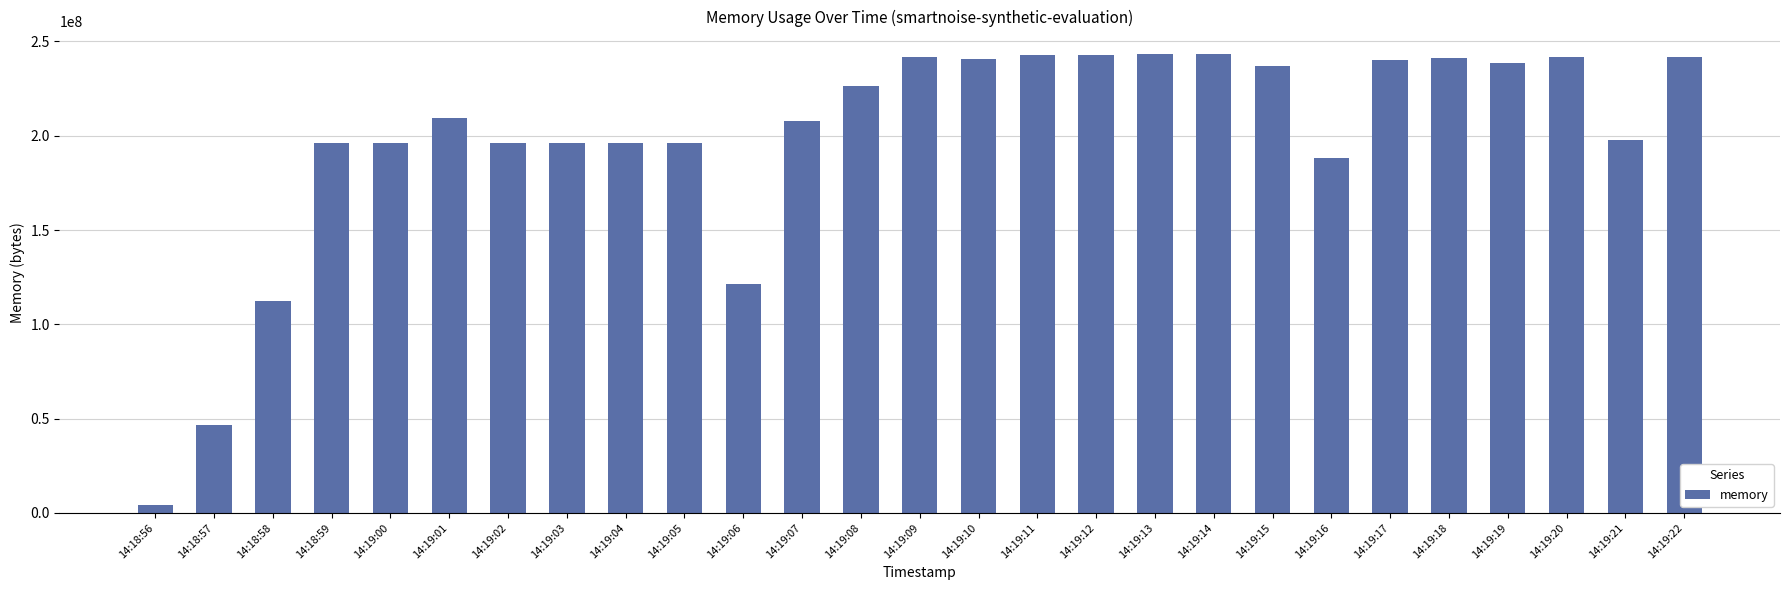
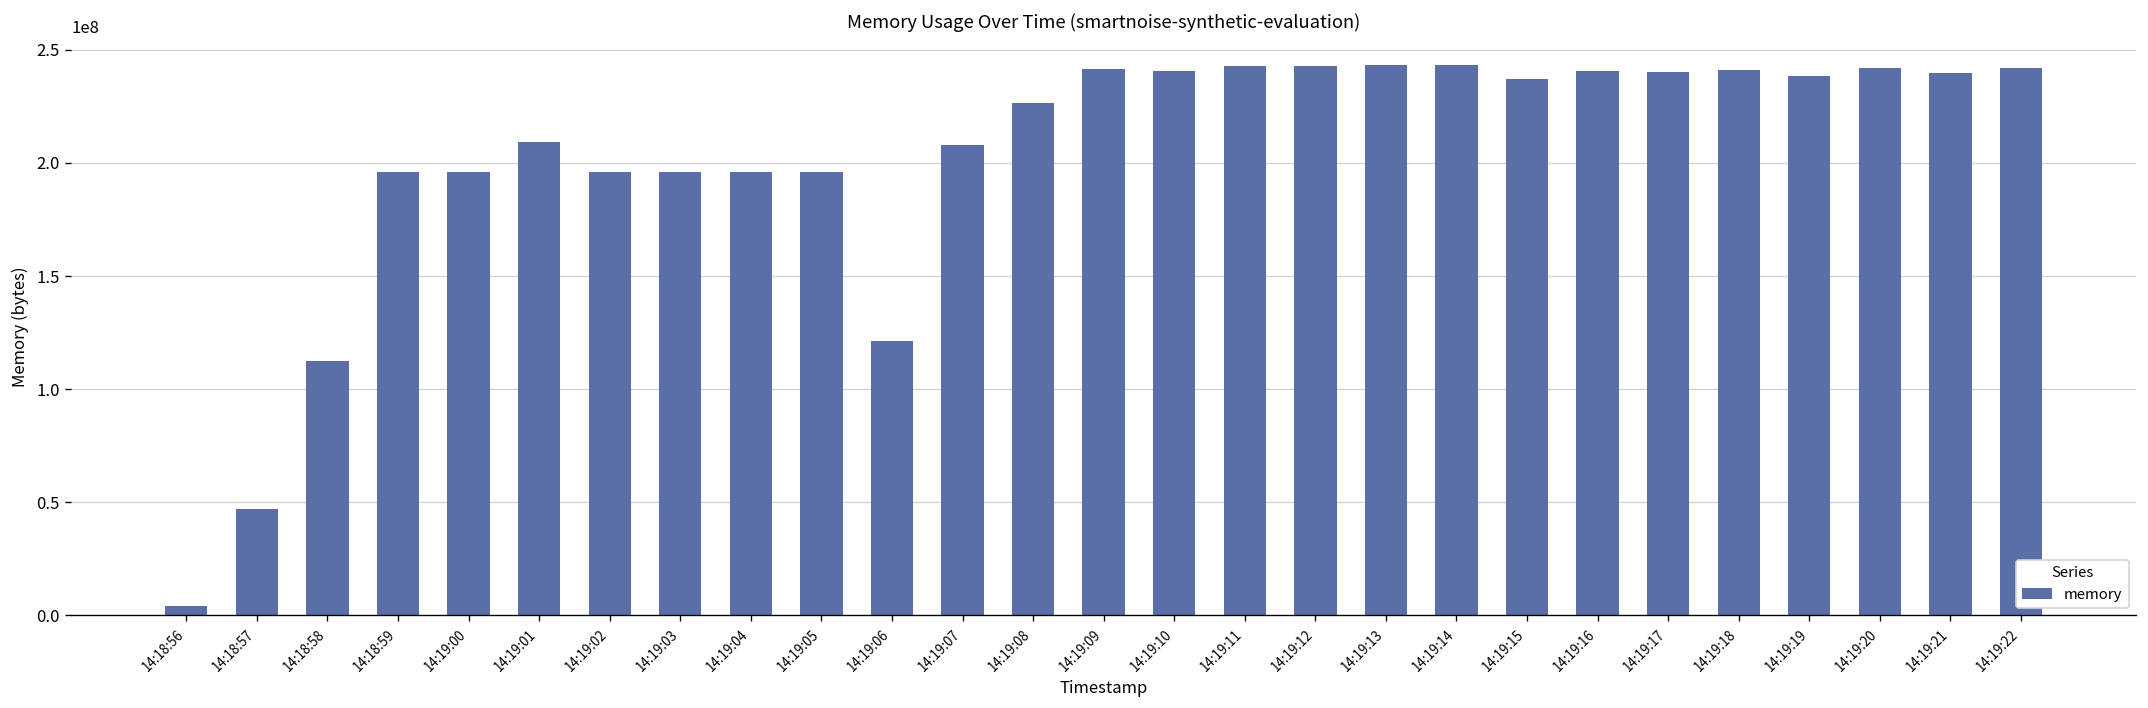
14:19:16: 188000000 -> 241000000
14:19:21: 198000000 -> 240000000
